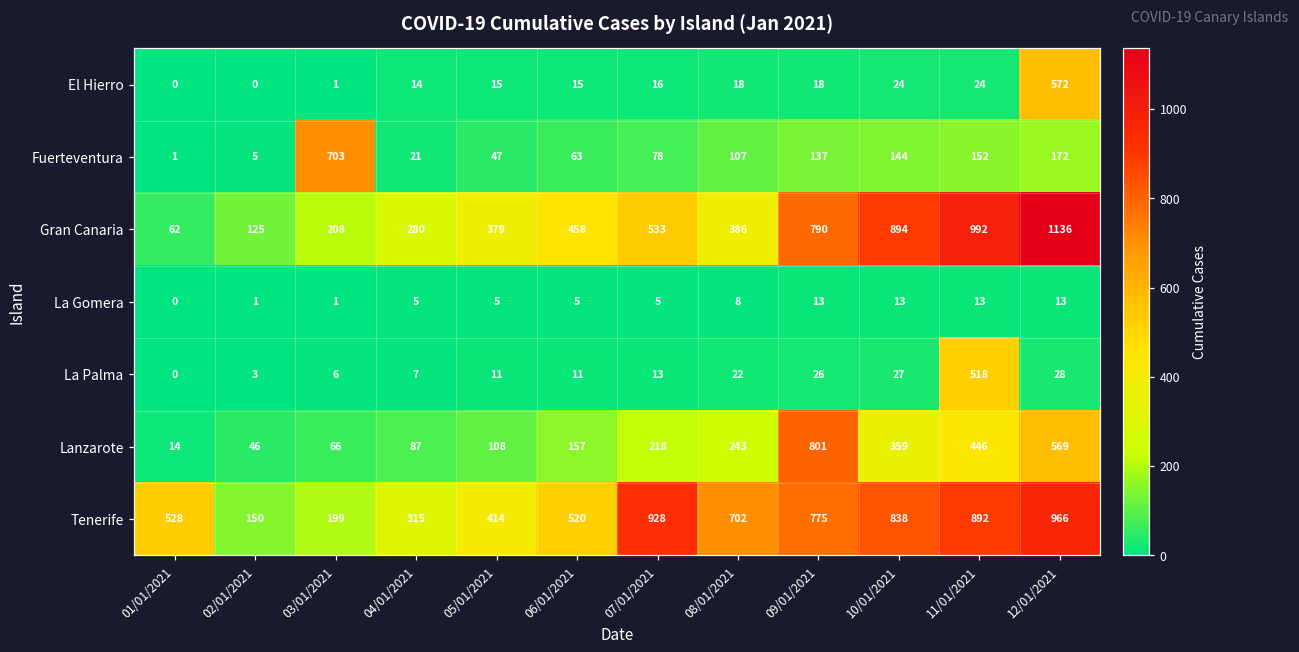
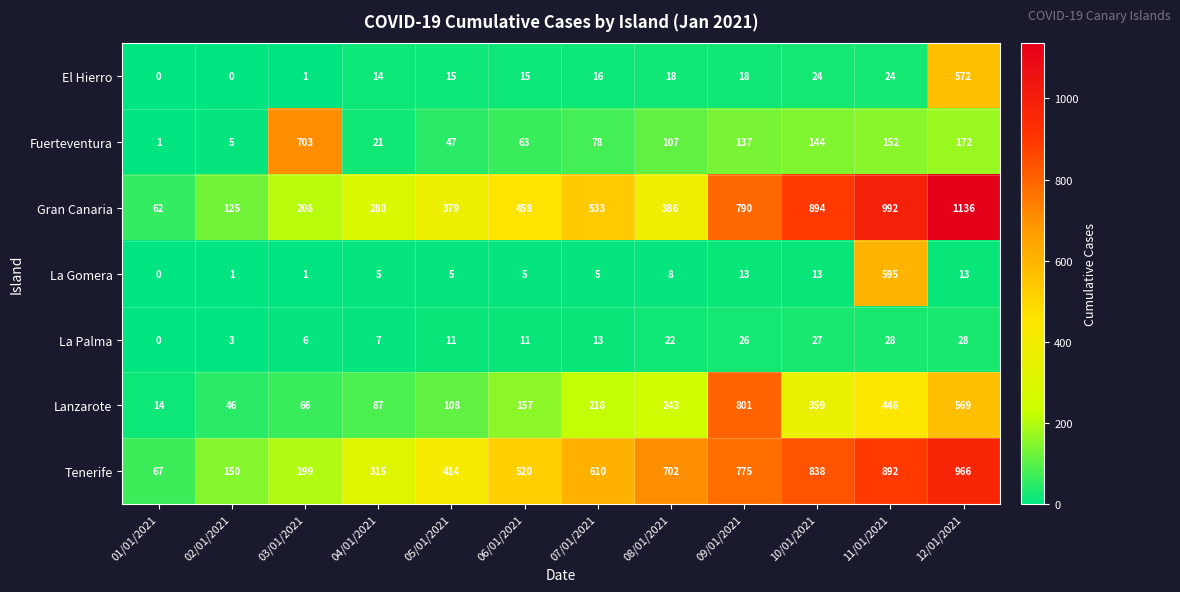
La Gomera, 11/01/2021: 13 -> 595
La Palma, 11/01/2021: 518 -> 28
Tenerife, 01/01/2021: 528 -> 67
Tenerife, 07/01/2021: 928 -> 610
